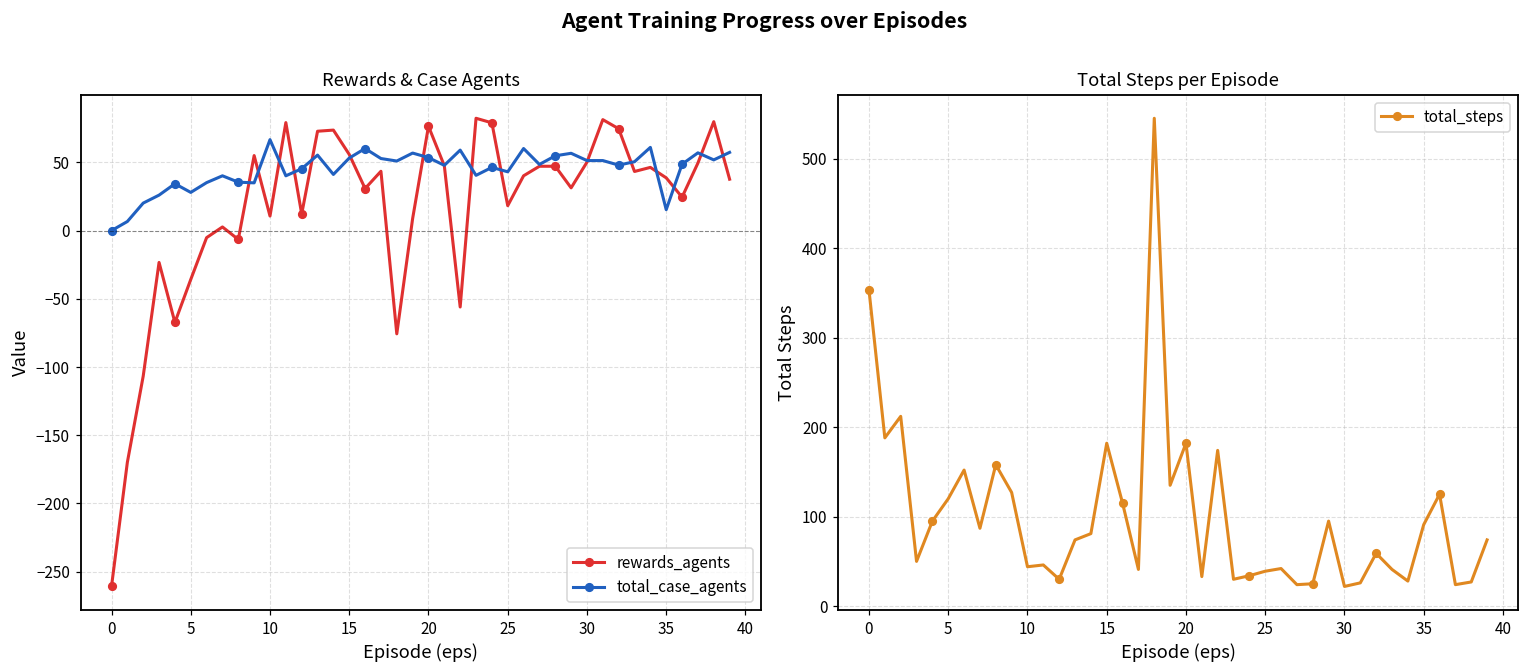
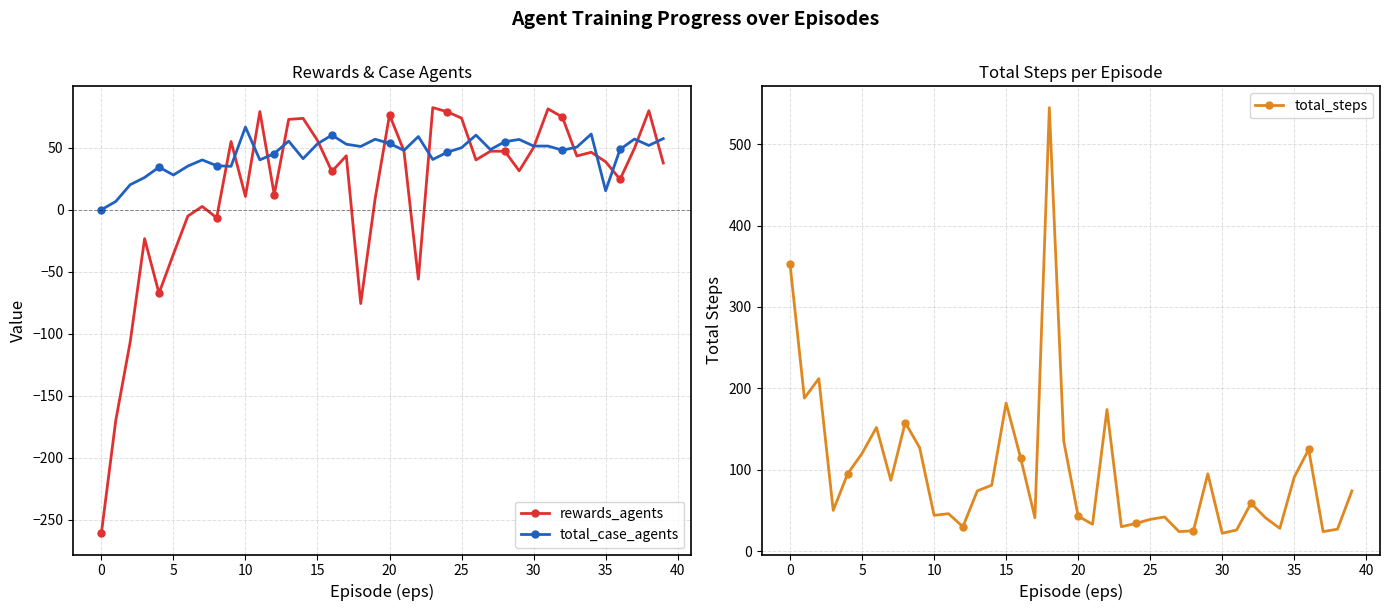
Rewards & Case Agents, rewards_agents, 25: 18 -> 74
Rewards & Case Agents, total_case_agents, 25: 43 -> 50
Total Steps per Episode, 20: 180 -> 40
